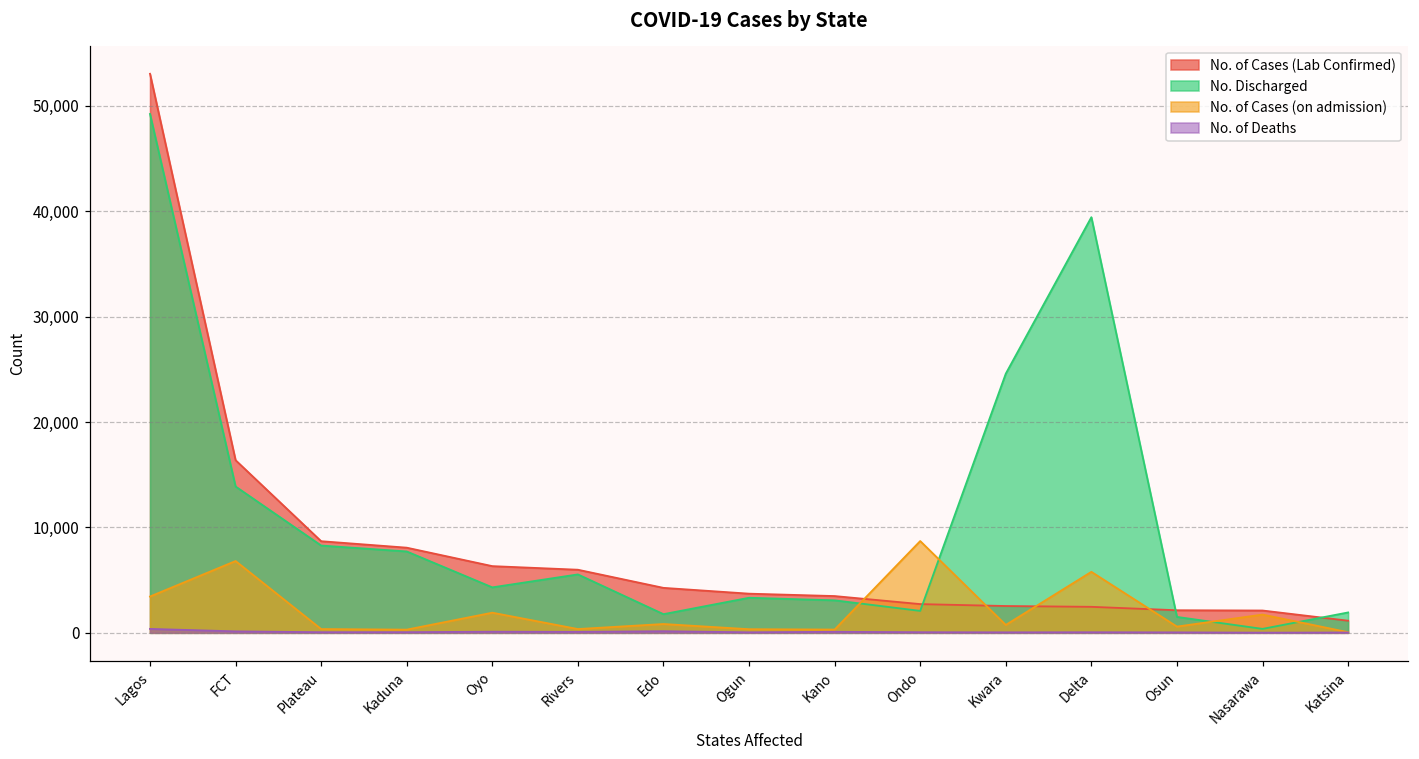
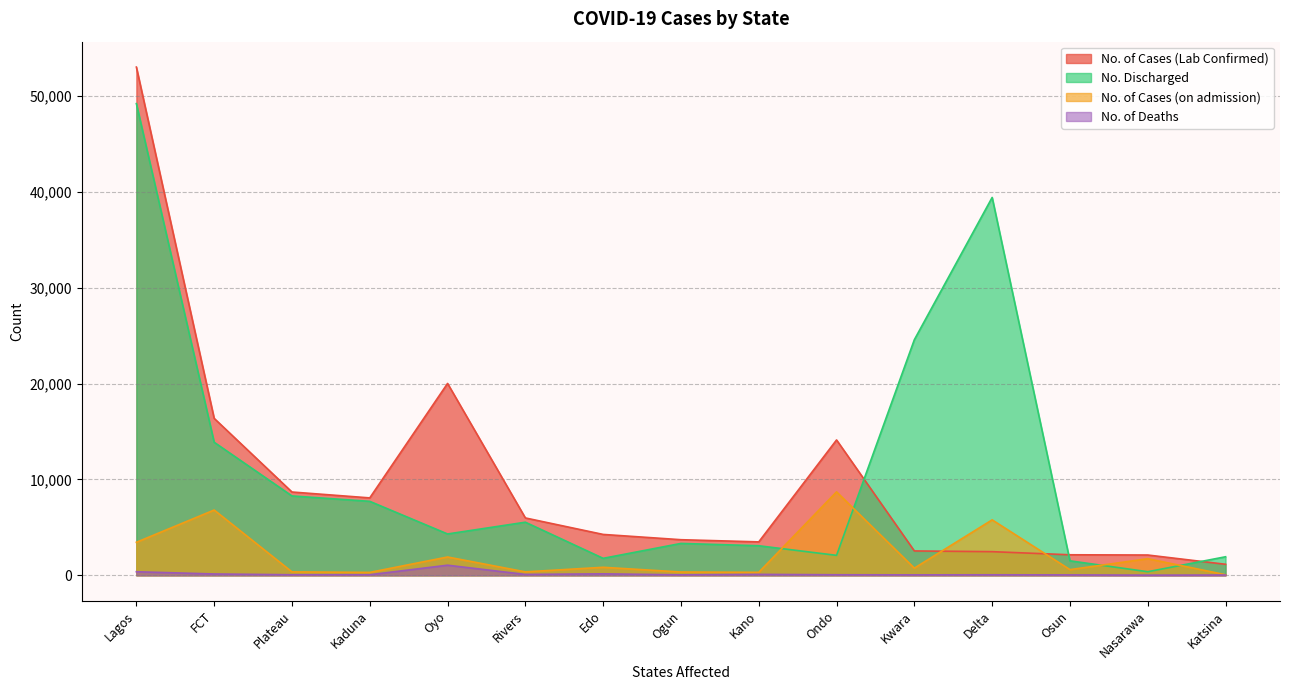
No. of Cases (Lab Confirmed), Oyo: 6,000 -> 20,000
No. of Deaths, Oyo: 0 -> 1,000
No. of Cases (Lab Confirmed), Ondo: 3,000 -> 14,000
